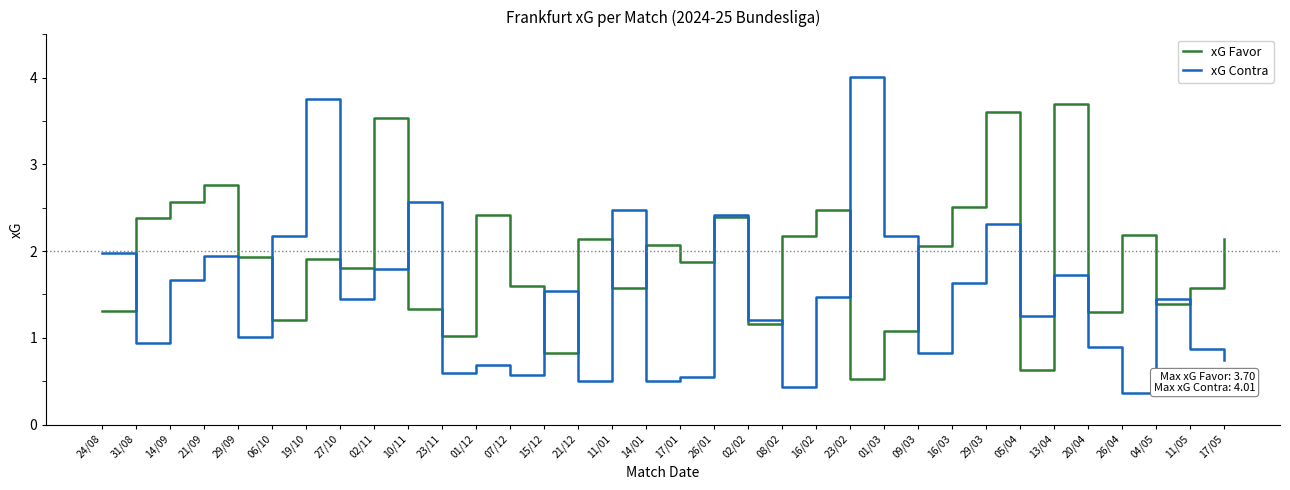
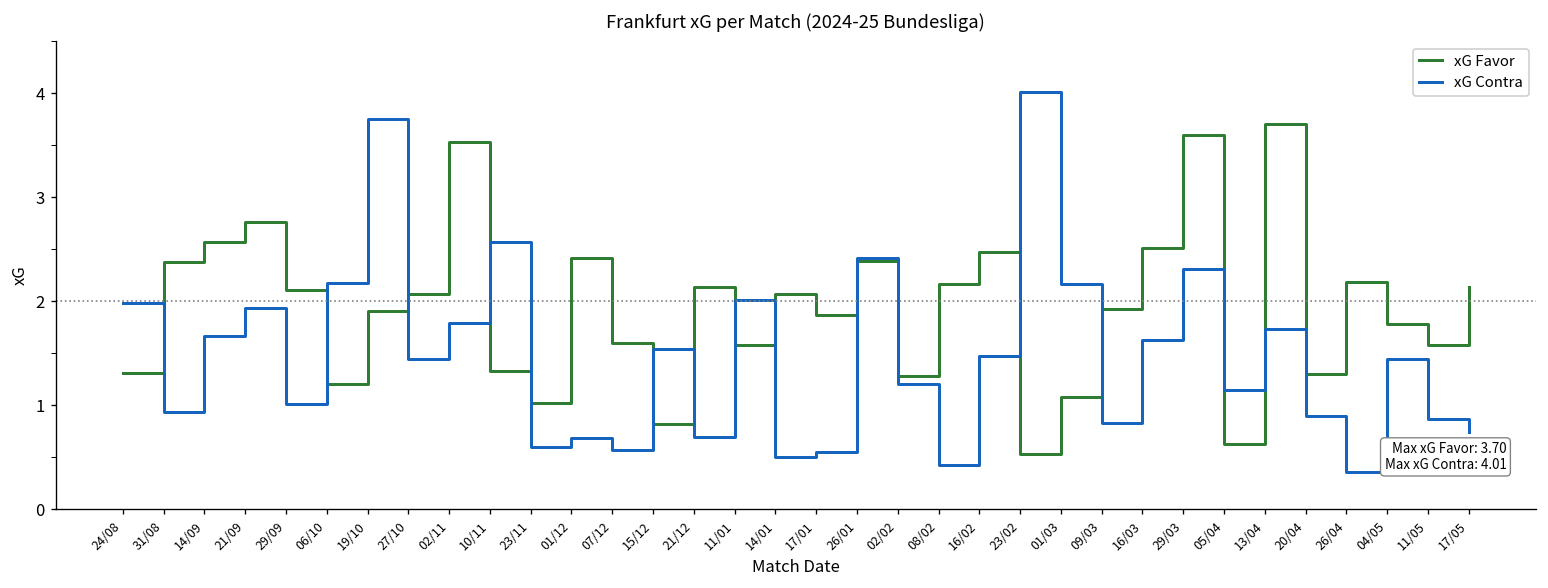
xG Favor, 29/09: 1.9 -> 2.1
xG Favor, 27/10: 1.8 -> 2.1
xG Contra, 21/12: 0.5 -> 0.7
xG Contra, 11/01: 2.5 -> 2.0
xG Favor, 02/02: 1.2 -> 1.3
xG Favor, 09/03: 2.1 -> 1.9
xG Contra, 05/04: 1.3 -> 1.2
xG Favor, 04/05: 1.4 -> 1.8
